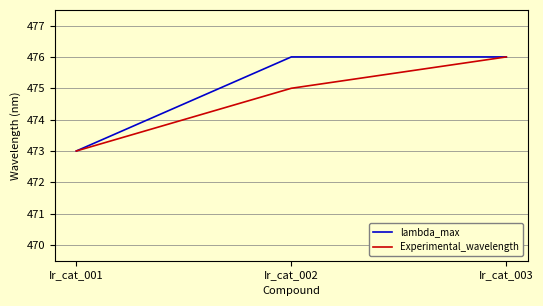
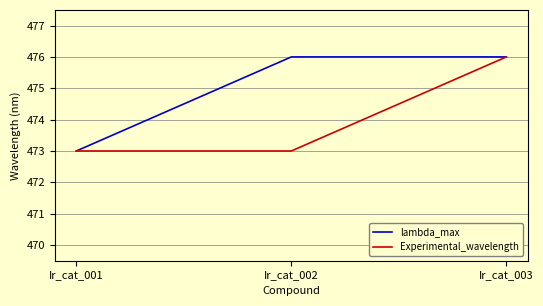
Experimental_wavelength, Ir_cat_002: 475 -> 473
